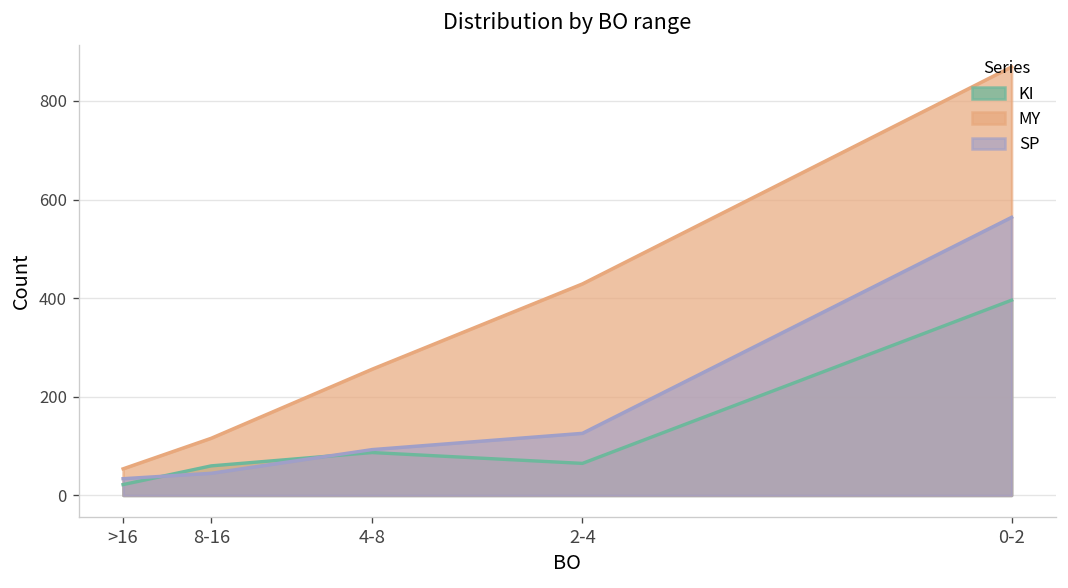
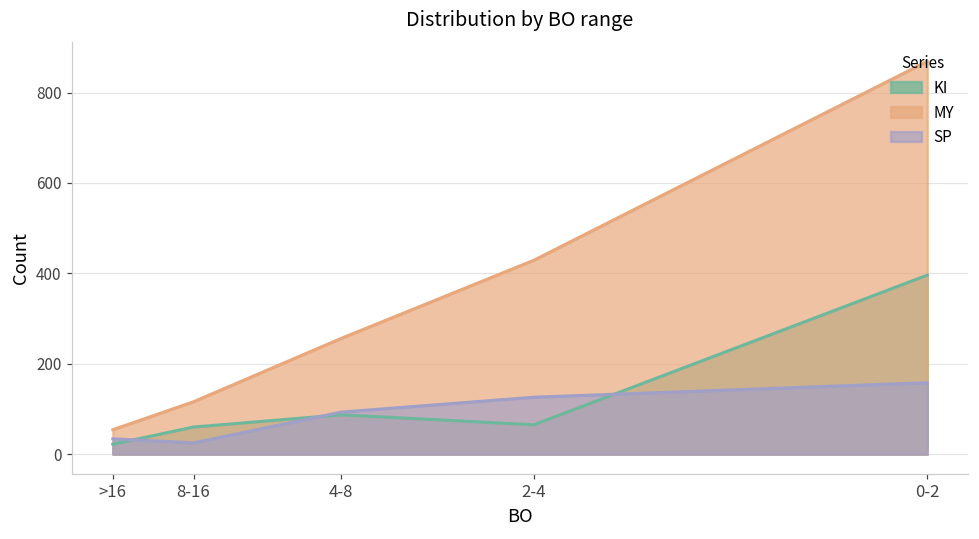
SP, 8-16: 50 -> 30
SP, 0-2: 560 -> 160
